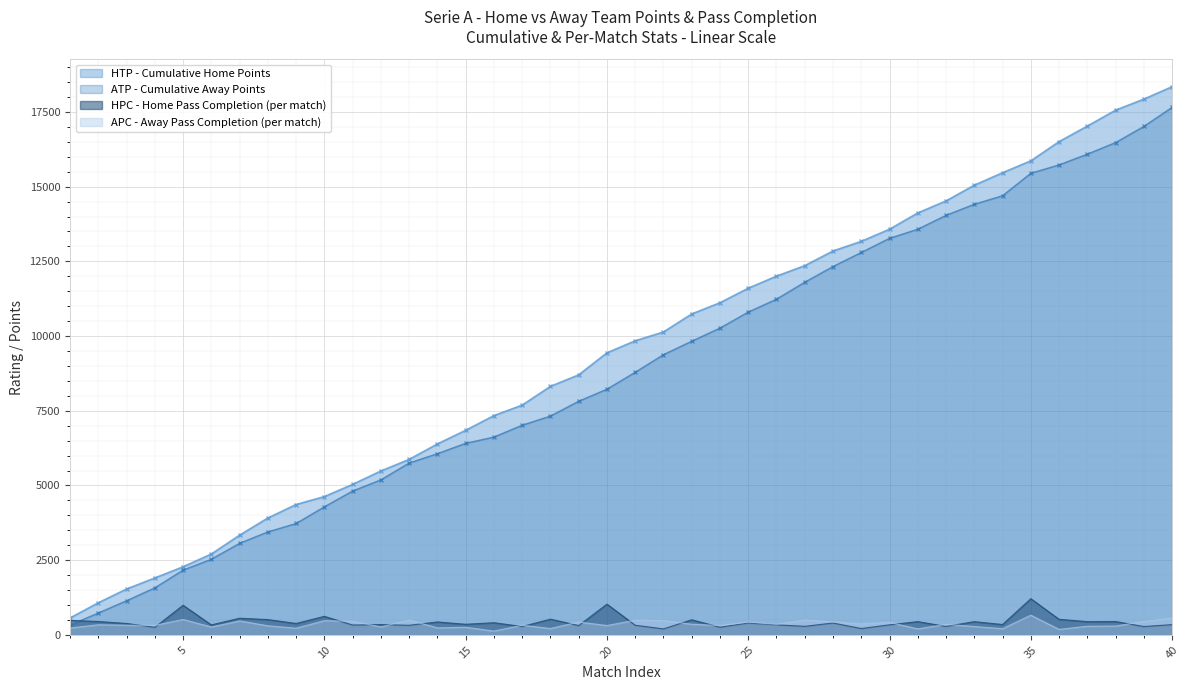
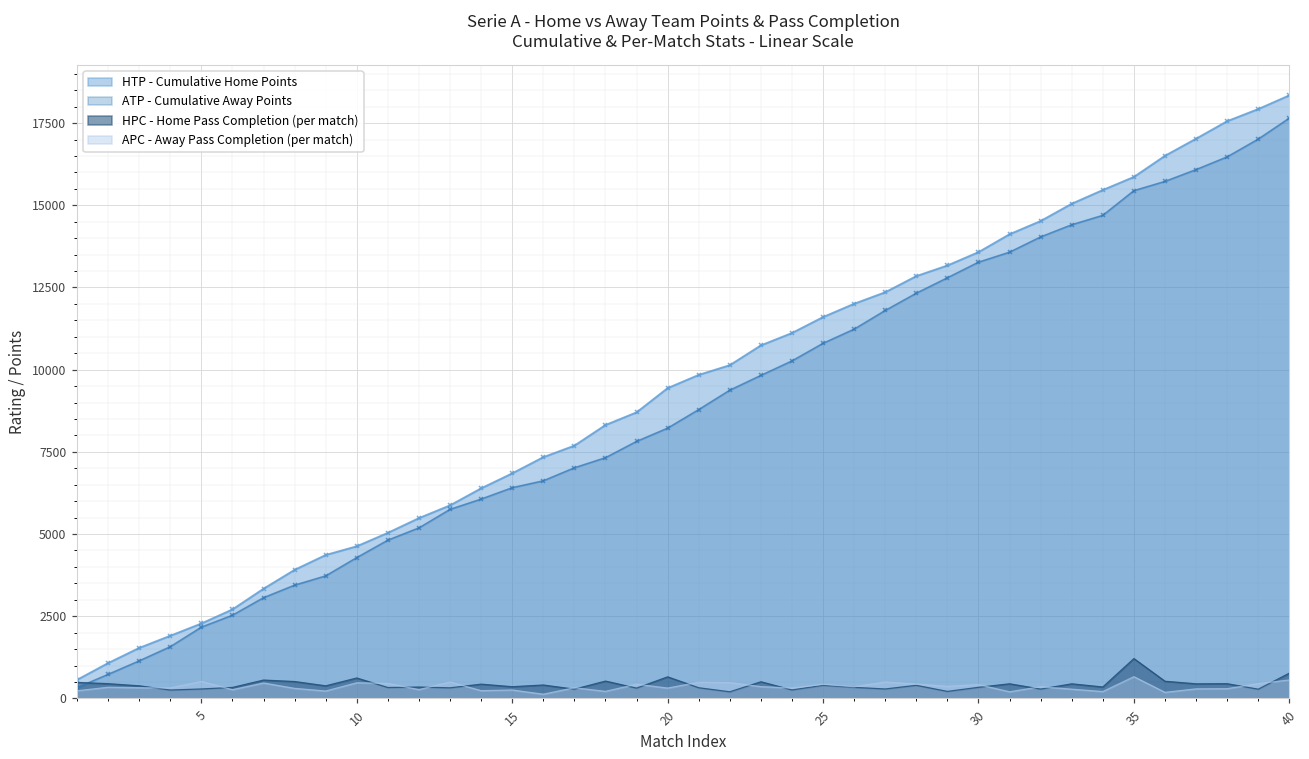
HPC - Home Pass Completion (per match), 5: 1000 -> 300
HPC - Home Pass Completion (per match), 20: 1000 -> 700
HPC - Home Pass Completion (per match), 40: 300 -> 800
